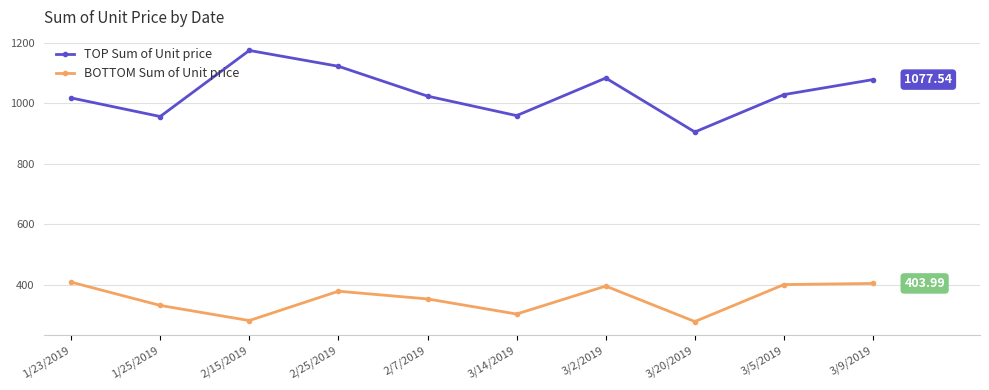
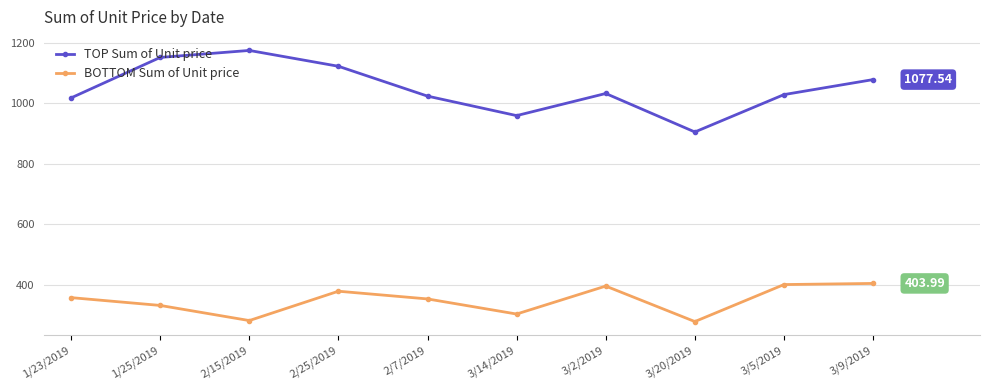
BOTTOM Sum of Unit price, 1/23/2019: 410 -> 360
TOP Sum of Unit price, 1/25/2019: 960 -> 1150
TOP Sum of Unit price, 3/2/2019: 1080 -> 1030
